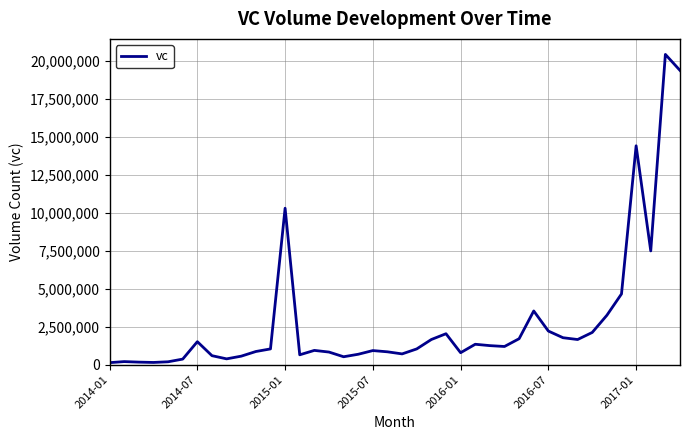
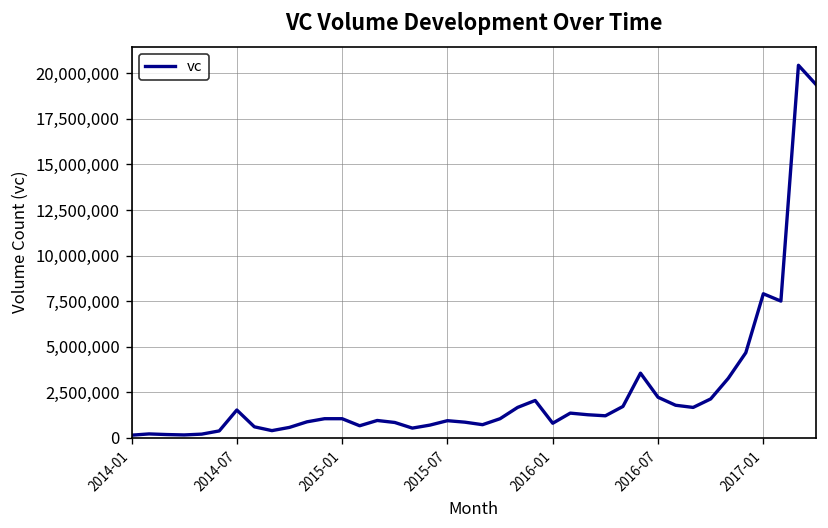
2015-01: 10,300,000 -> 1,000,000
2017-01: 14,400,000 -> 7,900,000
